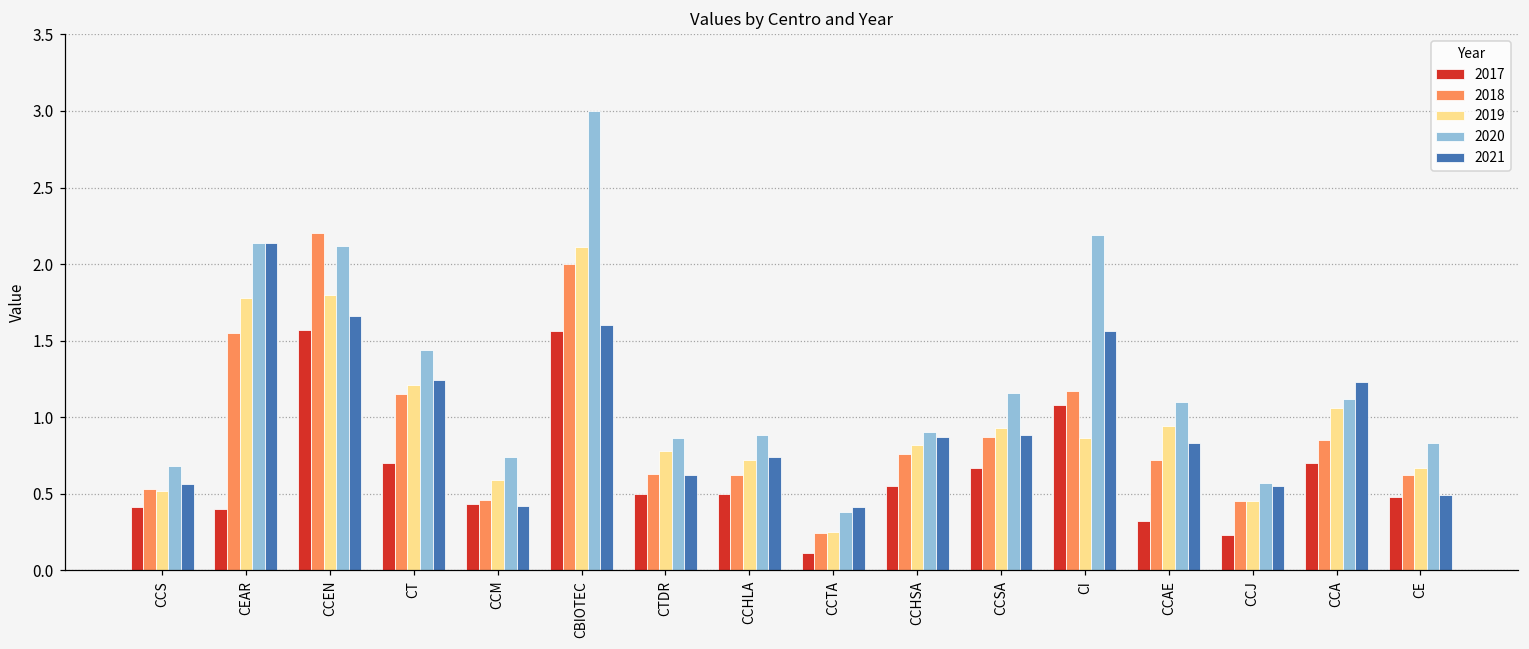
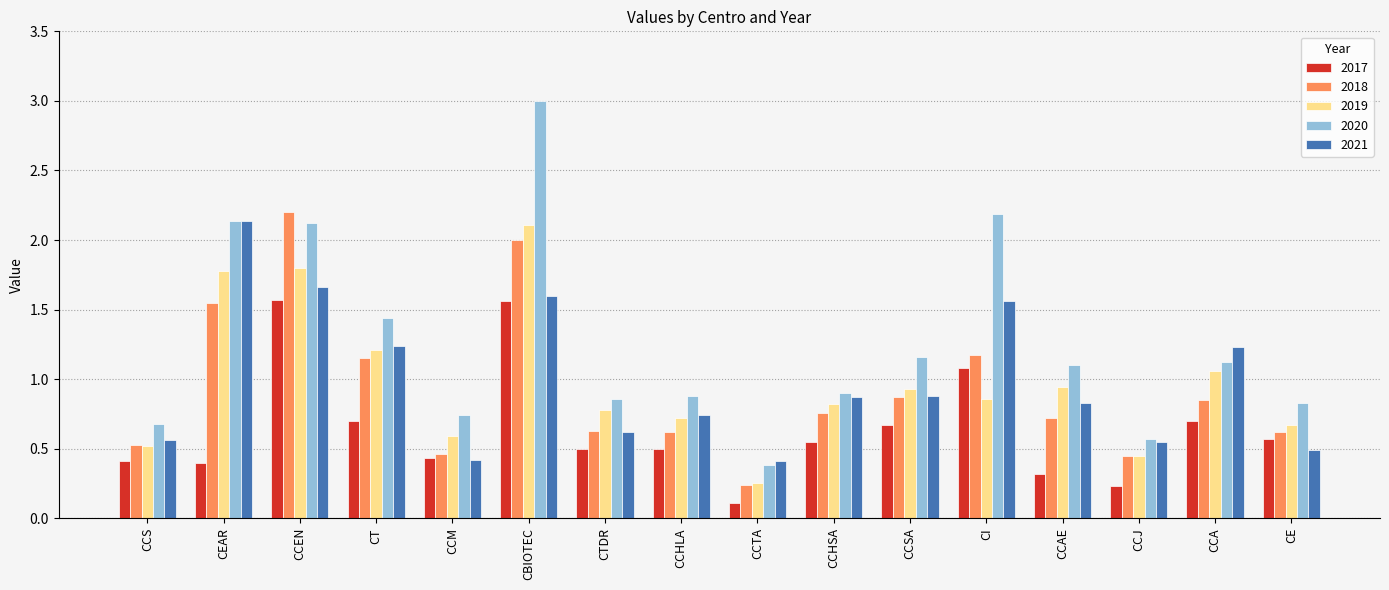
2017, CE: 0.48 -> 0.57
